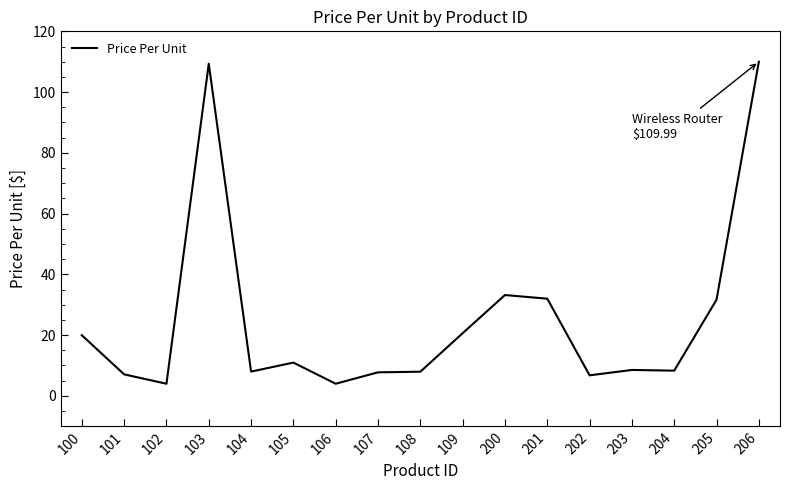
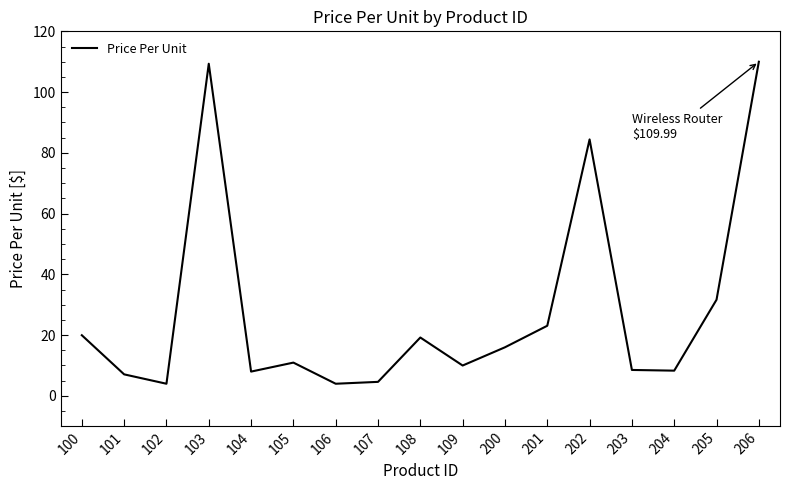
107: 8 -> 5
108: 8 -> 19
109: 21 -> 10
200: 33 -> 16
201: 32 -> 23
202: 7 -> 84
